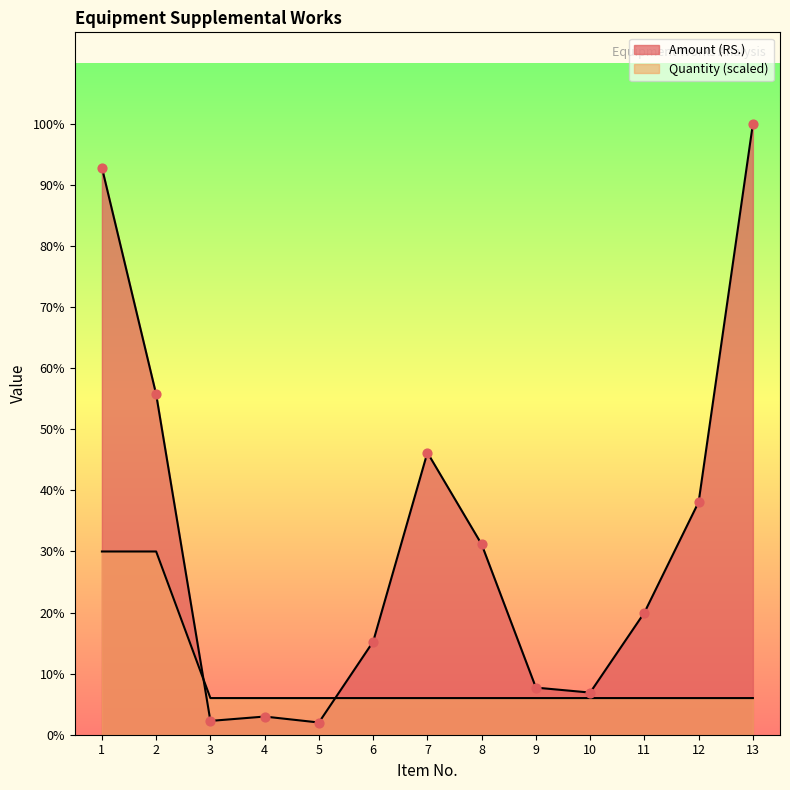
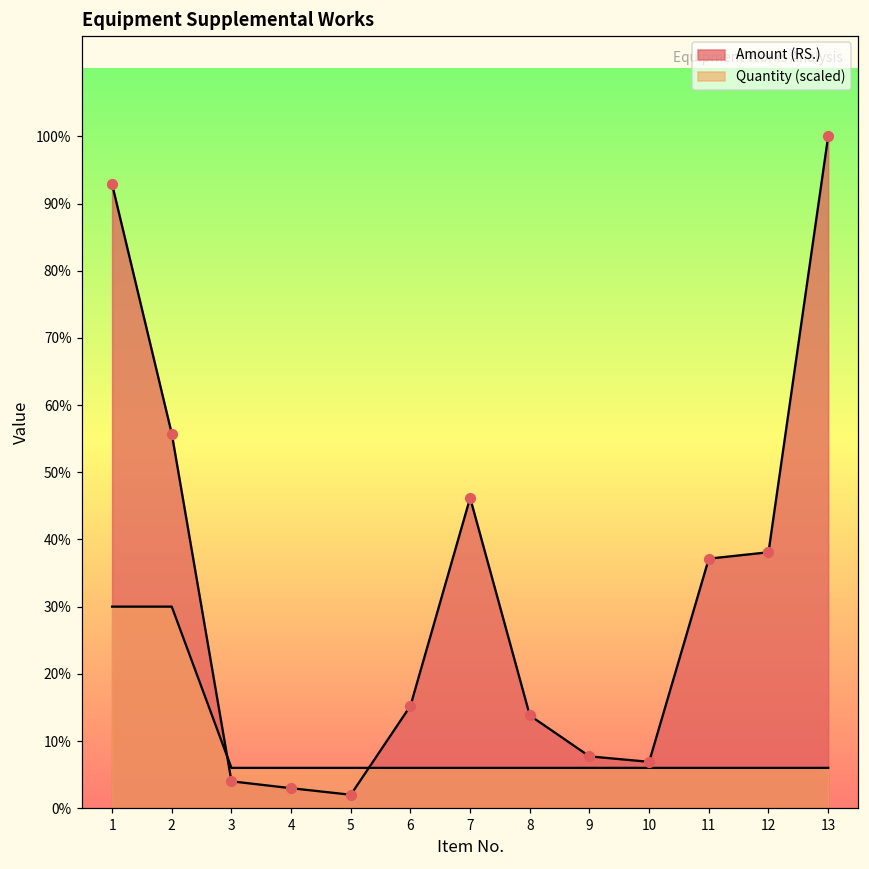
Amount (RS.), 3: 2% -> 4%
Amount (RS.), 8: 31% -> 14%
Amount (RS.), 11: 20% -> 37%
